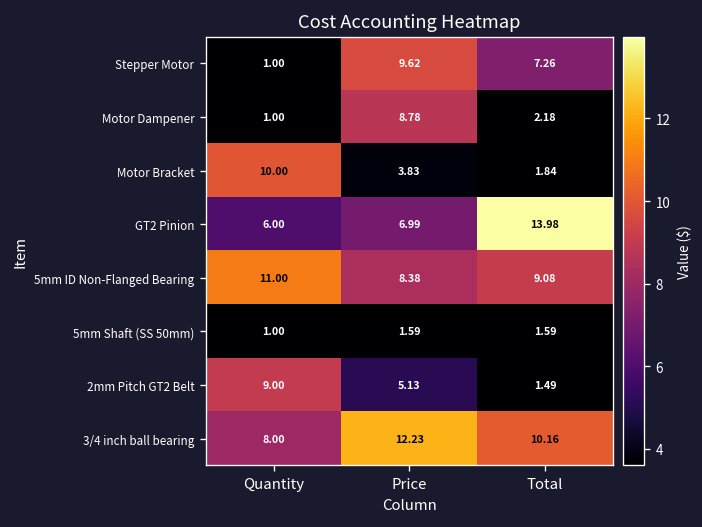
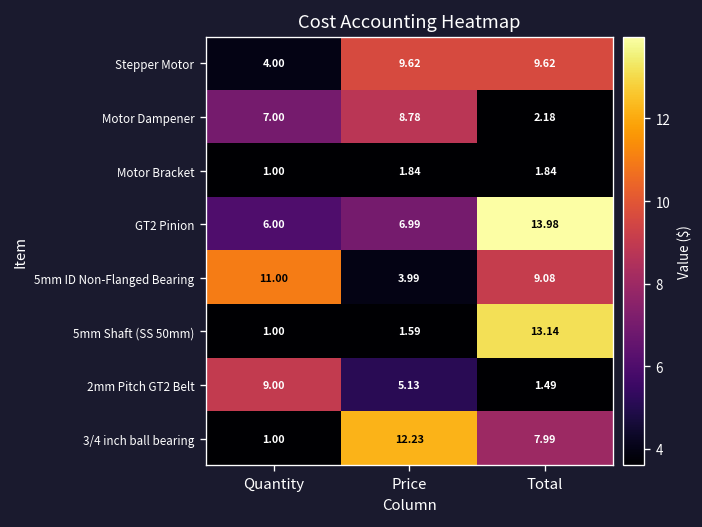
Stepper Motor, Quantity: 1.00 -> 4.00
Stepper Motor, Total: 7.26 -> 9.62
Motor Dampener, Quantity: 1.00 -> 7.00
Motor Bracket, Quantity: 10.00 -> 1.00
Motor Bracket, Price: 3.83 -> 1.84
5mm ID Non-Flanged Bearing, Price: 8.38 -> 3.99
5mm Shaft (SS 50mm), Total: 1.59 -> 13.14
3/4 inch ball bearing, Quantity: 8.00 -> 1.00
3/4 inch ball bearing, Total: 10.16 -> 7.99
